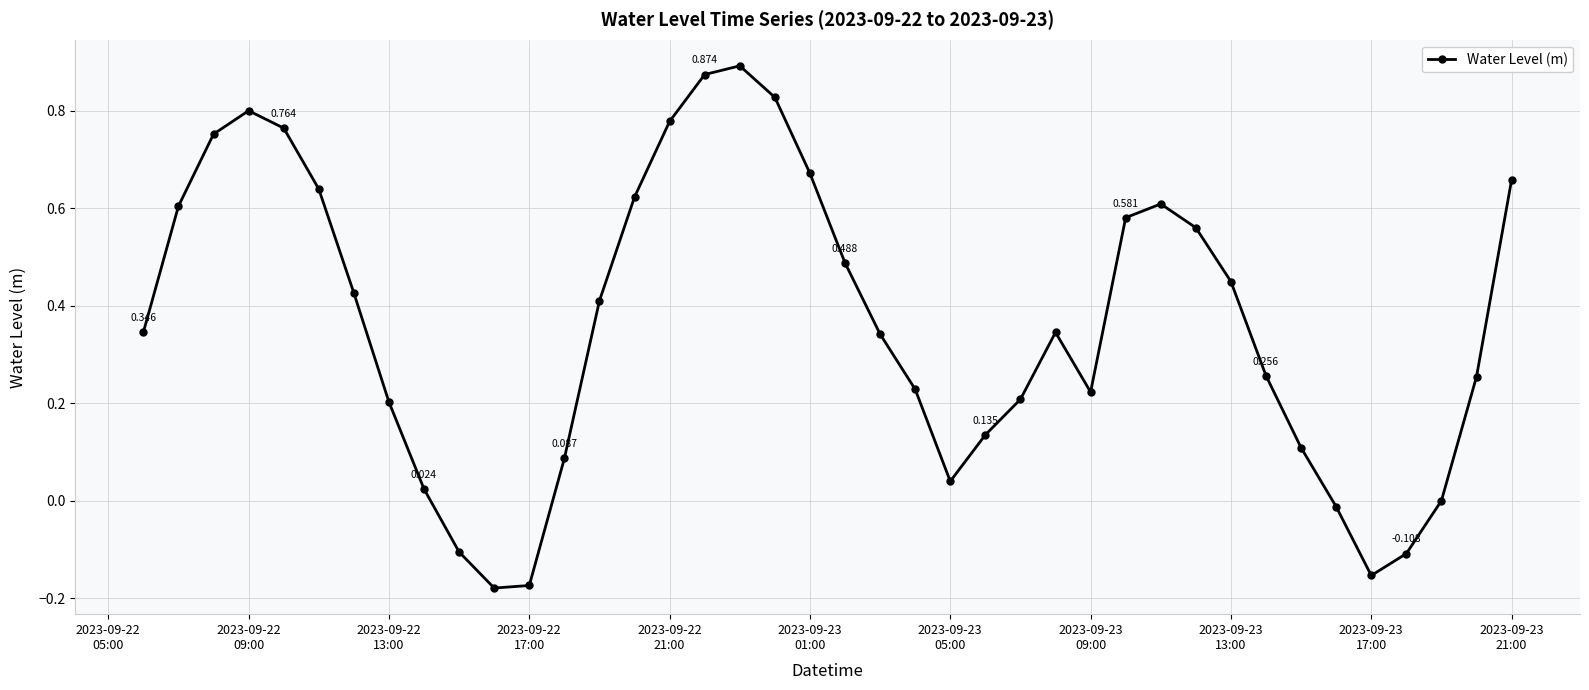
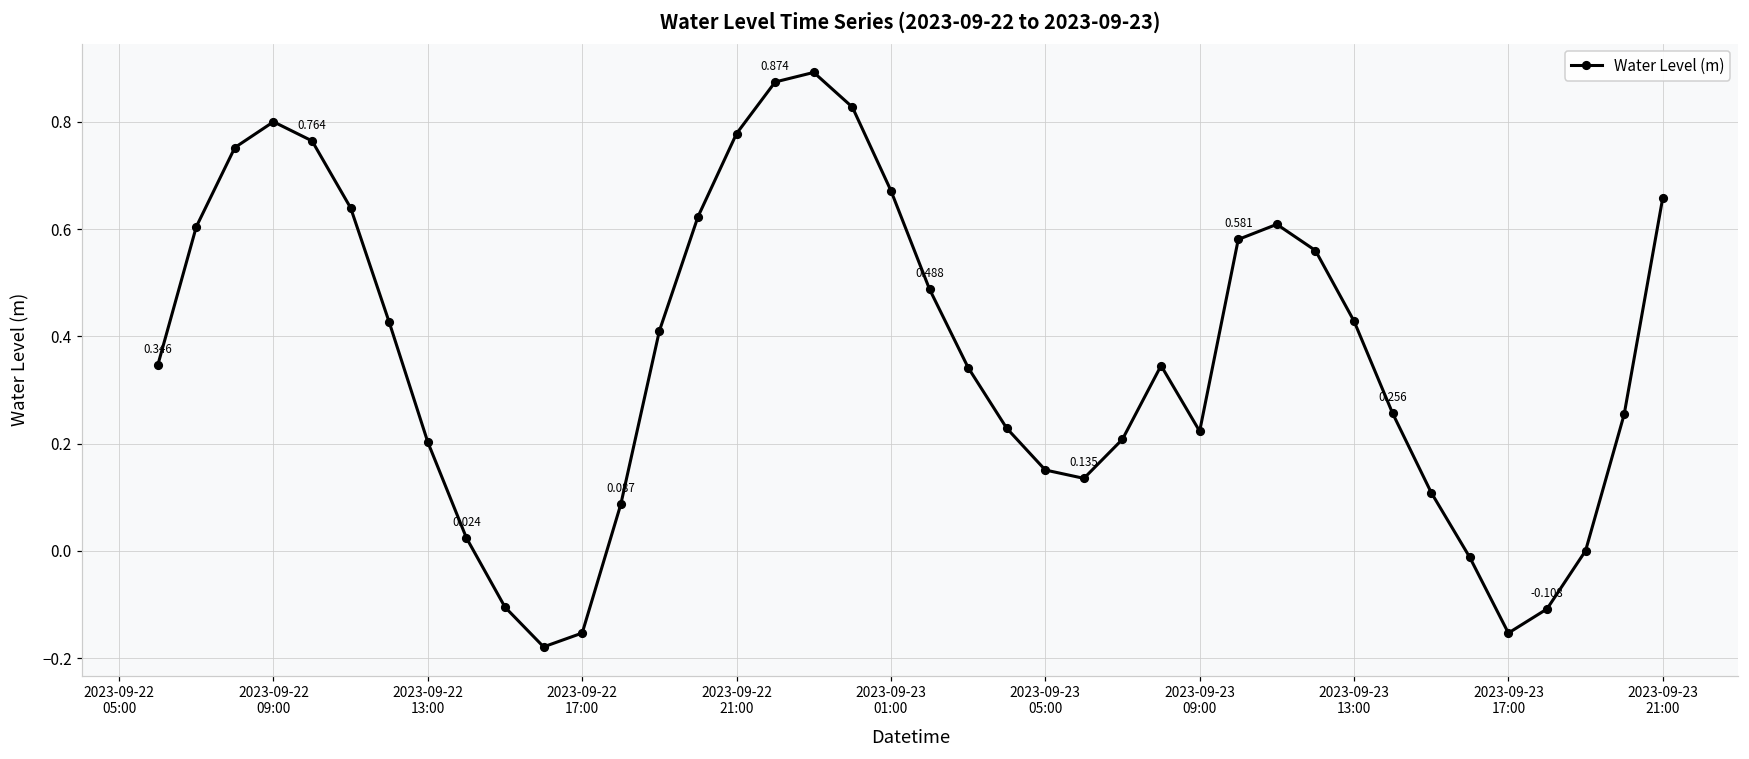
2023-09-22 17:00: -0.17 -> -0.15
2023-09-23 05:00: 0.04 -> 0.15
2023-09-23 13:00: 0.45 -> 0.43
